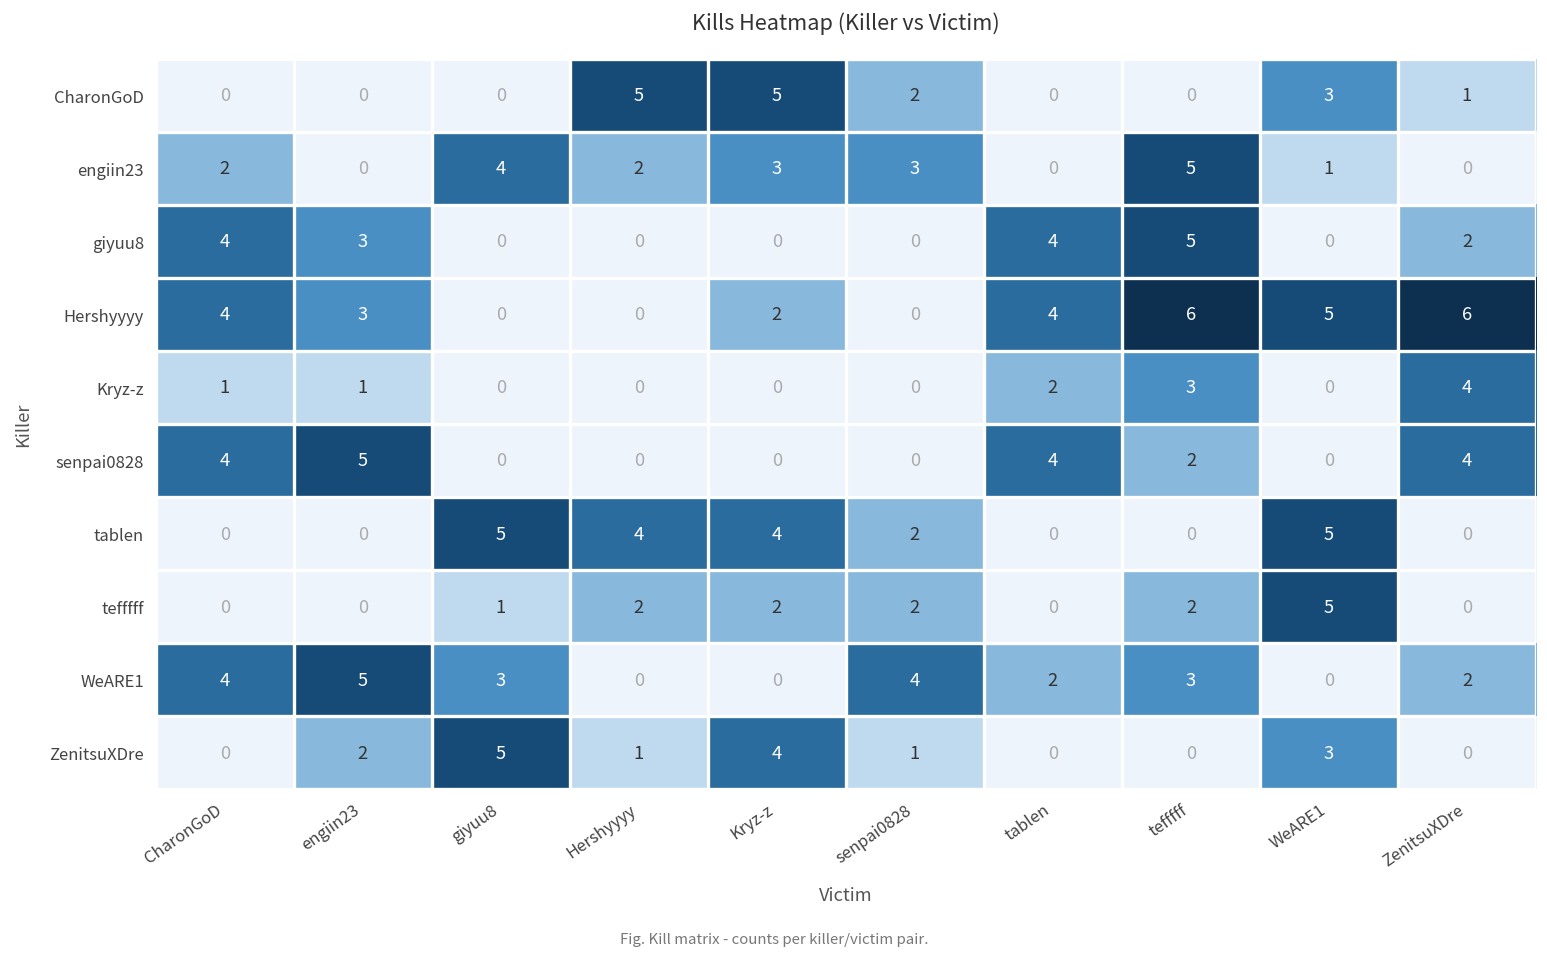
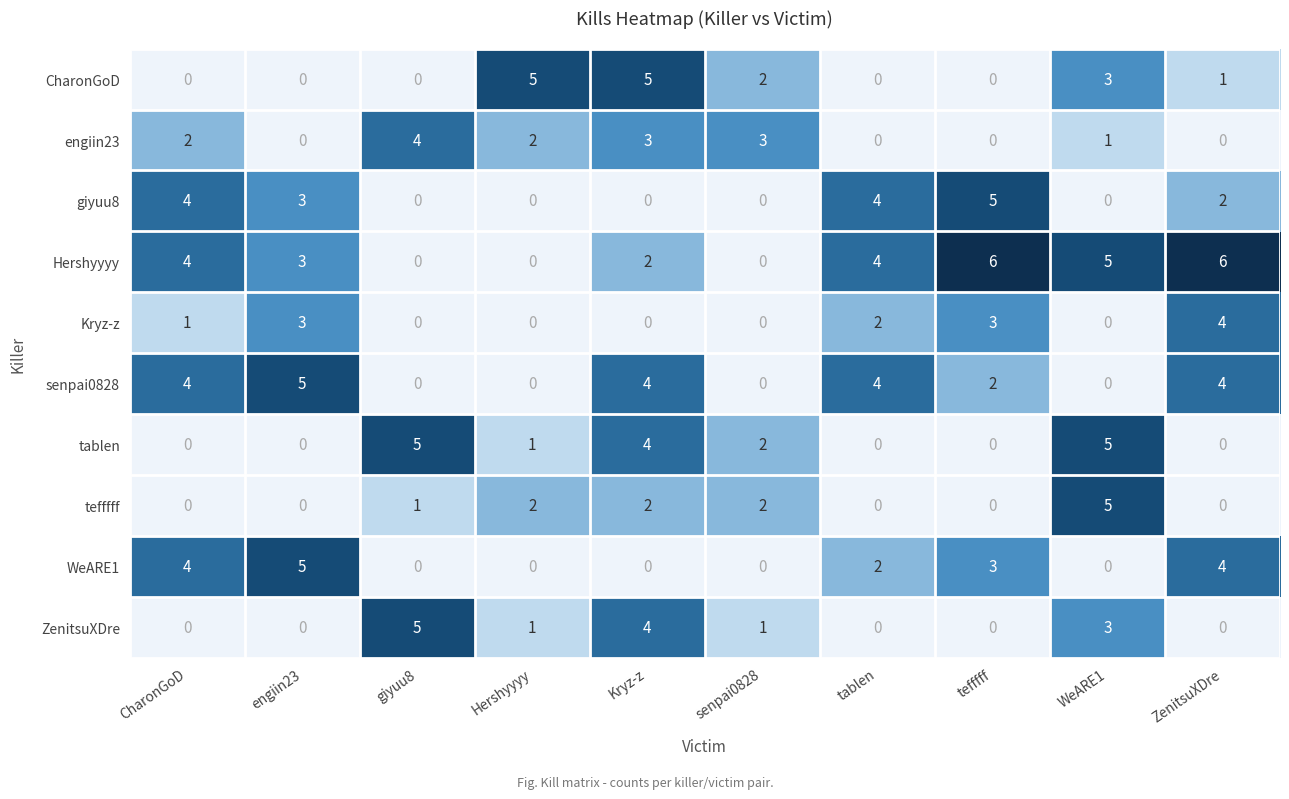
engiin23, tefffff: 5 -> 0
Kryz-z, engiin23: 1 -> 3
senpai0828, Kryz-z: 0 -> 4
tablen, Hershyyyy: 4 -> 1
tefffff, tefffff: 2 -> 0
WeARE1, giyuu8: 3 -> 0
WeARE1, senpai0828: 4 -> 0
WeARE1, ZenitsuXDre: 2 -> 4
ZenitsuXDre, engiin23: 2 -> 0
